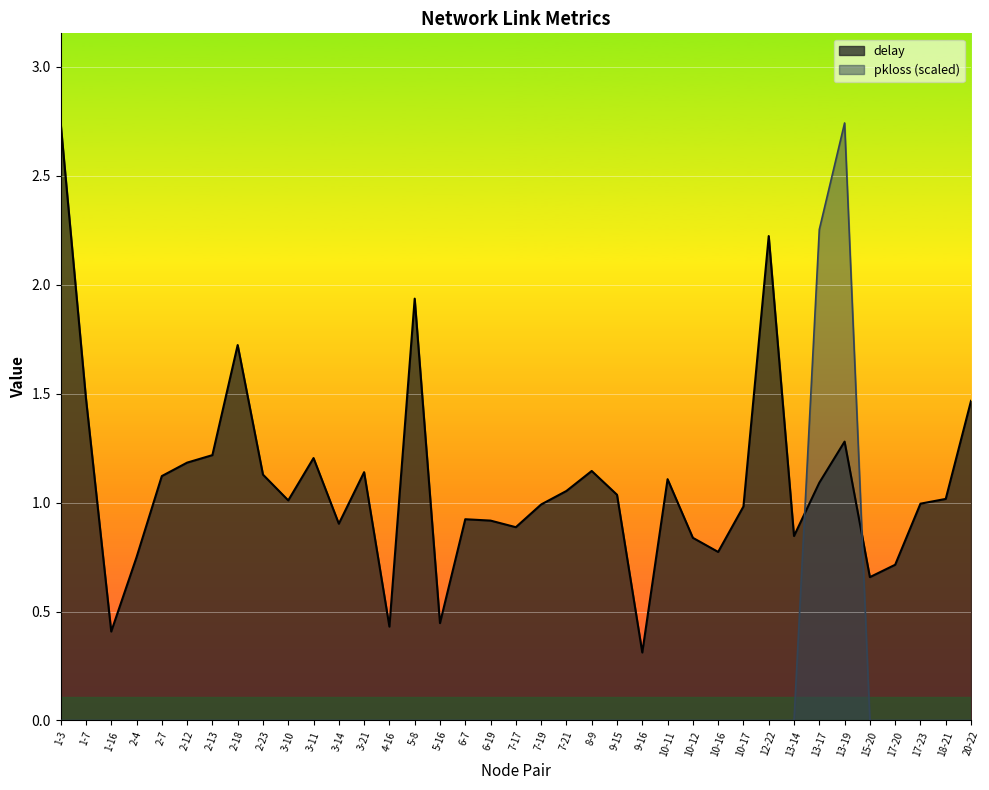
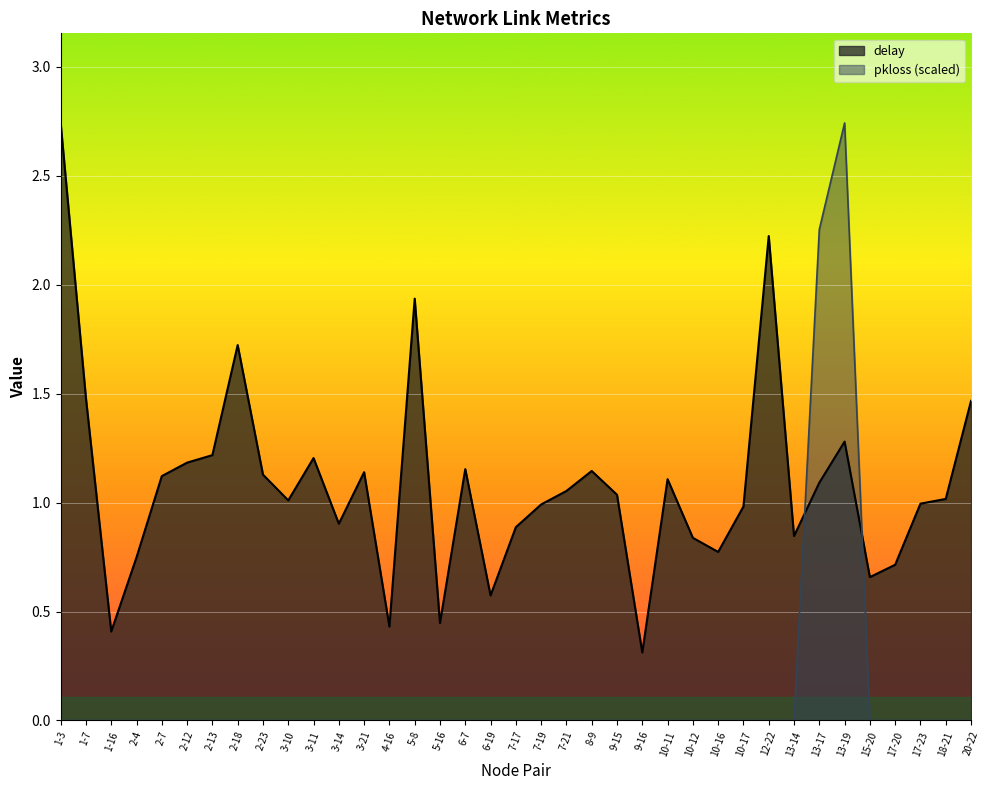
delay, 6-7: 0.92 -> 1.15
delay, 6-19: 0.92 -> 0.57
